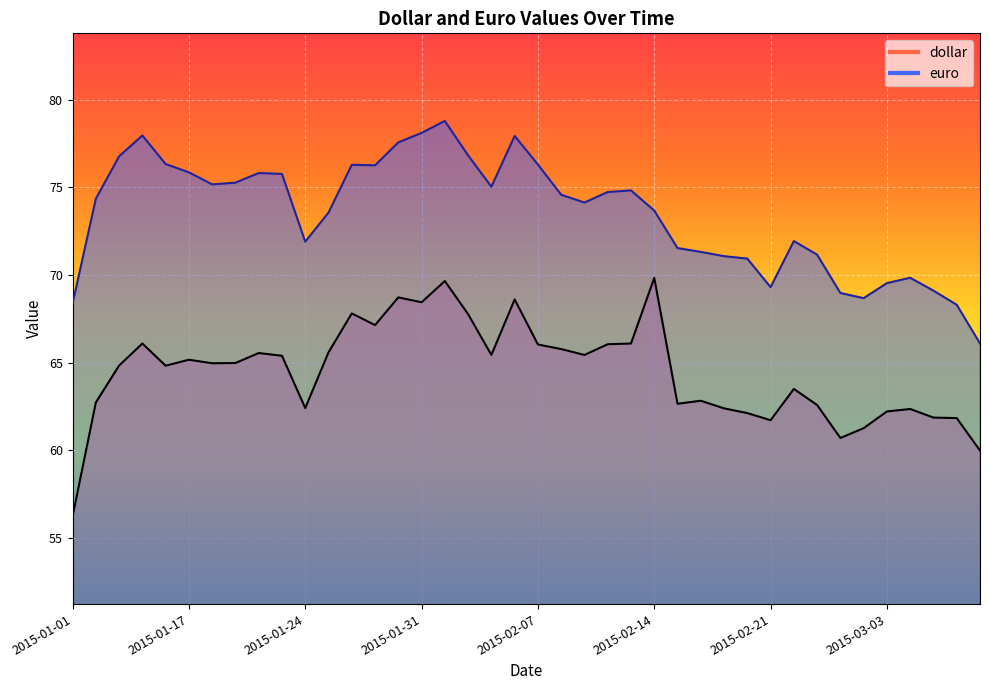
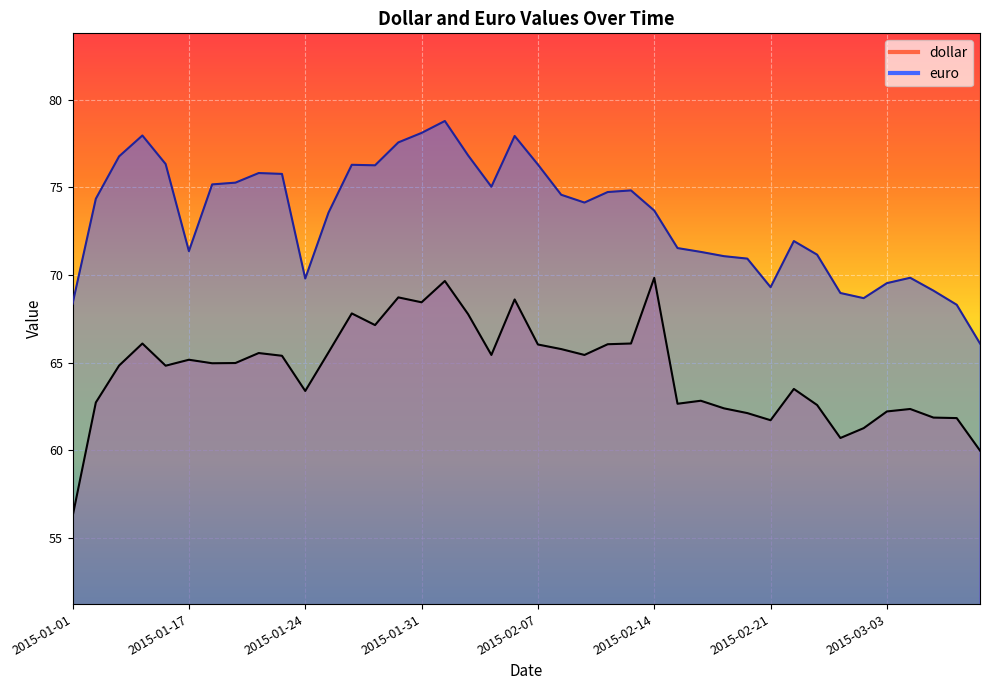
euro, 2015-01-17: 75.9 -> 71.4
dollar, 2015-01-24: 62.4 -> 63.4
euro, 2015-01-24: 71.9 -> 69.8
